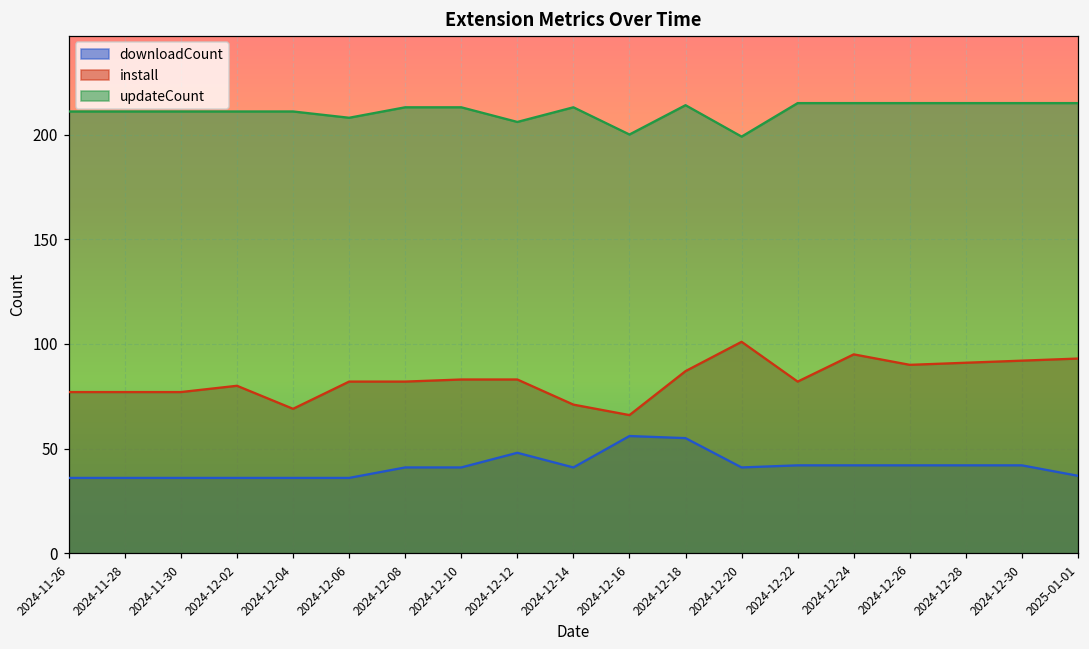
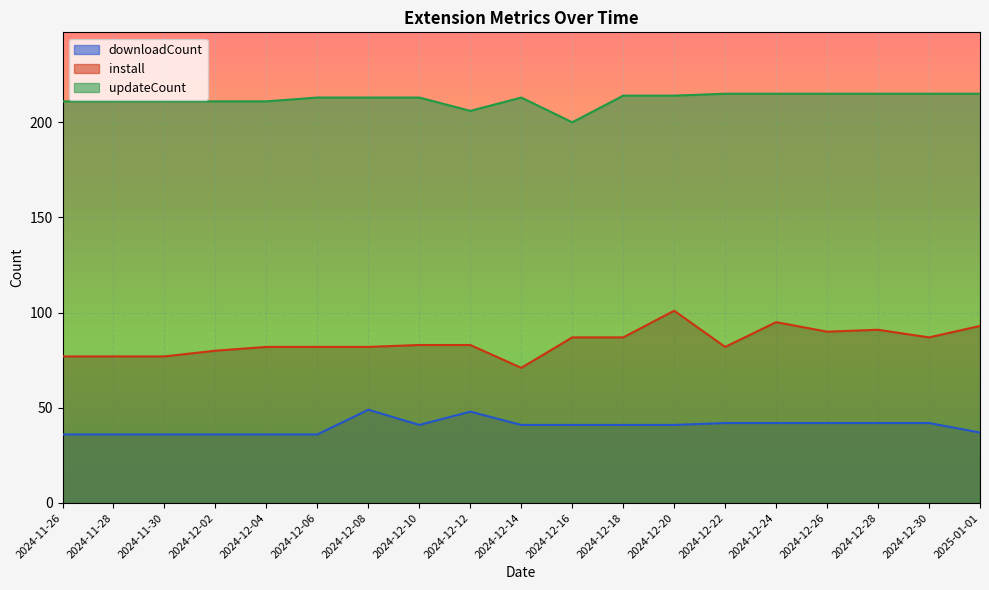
install, 2024-12-04: 69 -> 82
updateCount, 2024-12-06: 208 -> 213
downloadCount, 2024-12-08: 41 -> 49
downloadCount, 2024-12-16: 56 -> 41
install, 2024-12-16: 66 -> 87
downloadCount, 2024-12-18: 55 -> 41
updateCount, 2024-12-20: 199 -> 214
install, 2024-12-30: 92 -> 87
